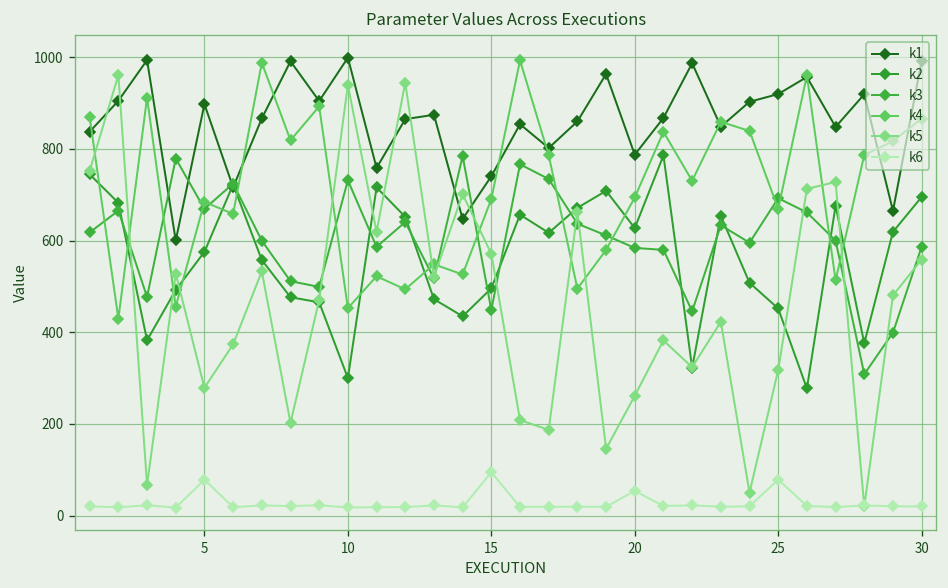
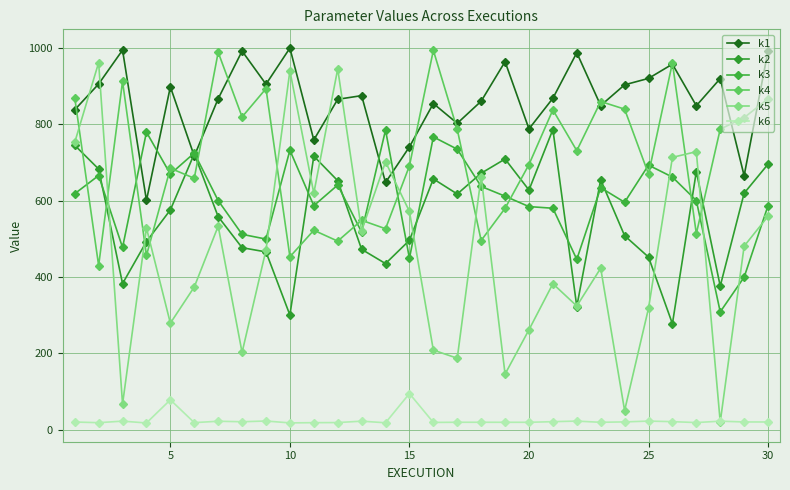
k6, 20: 50 -> 20
k6, 25: 80 -> 20
